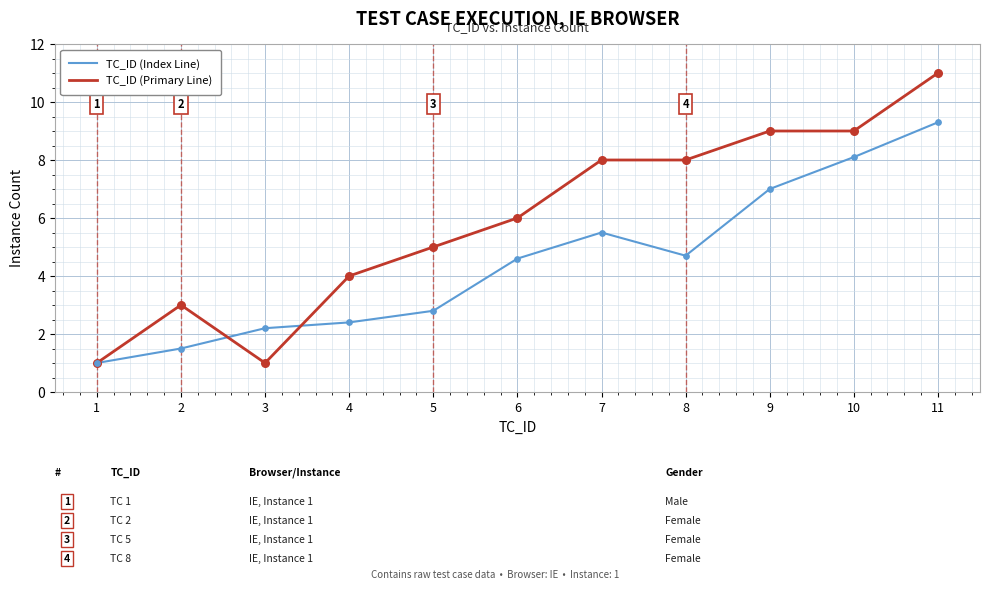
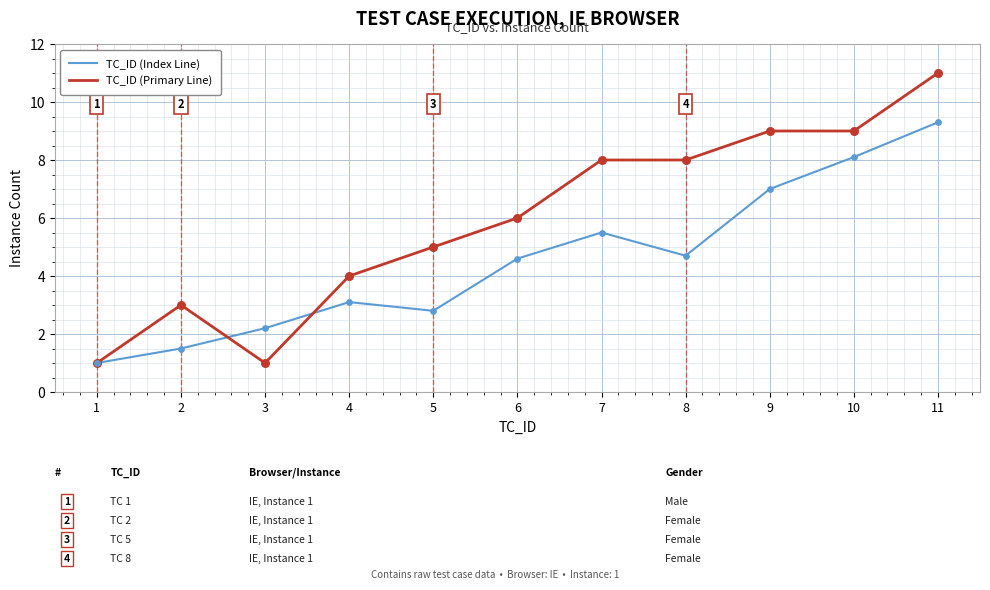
TC_ID (Index Line), 4: 2.4 -> 3.1
